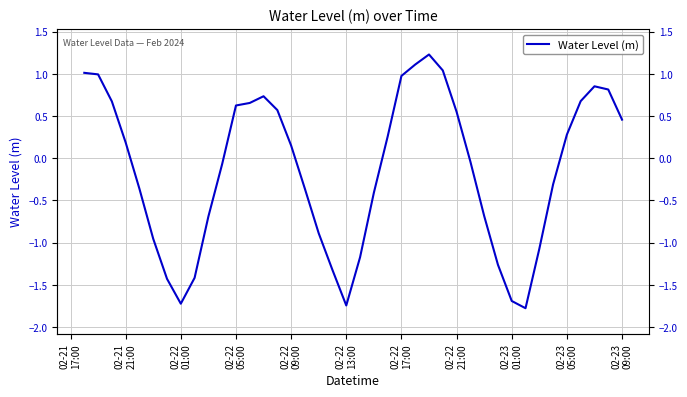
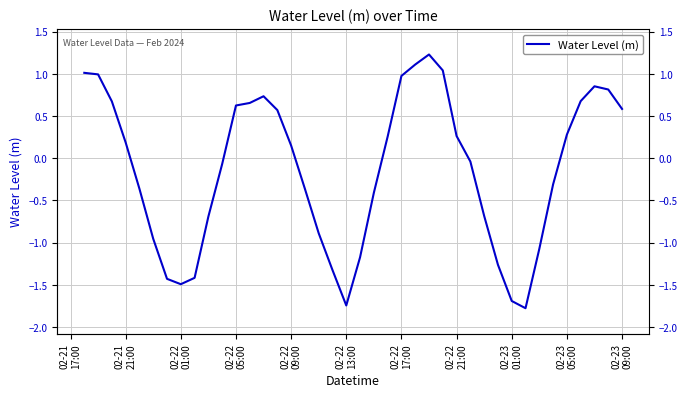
02-22 01:00: -1.7 -> -1.5
02-22 21:00: 0.6 -> 0.3
02-23 09:00: 0.5 -> 0.6
